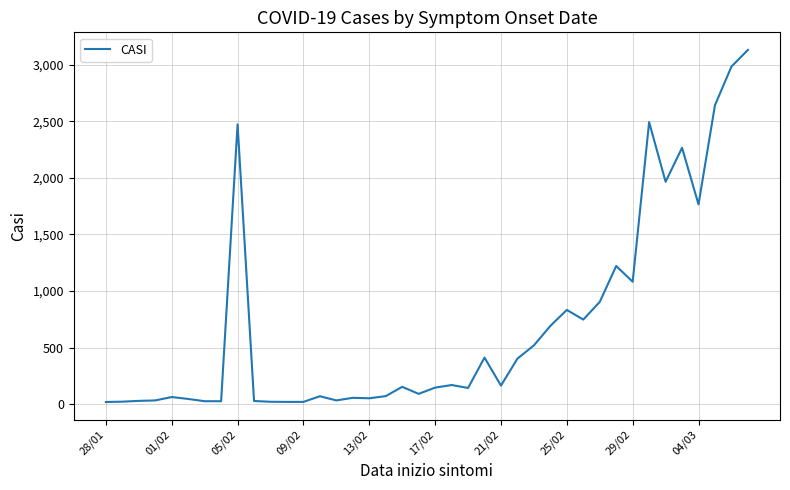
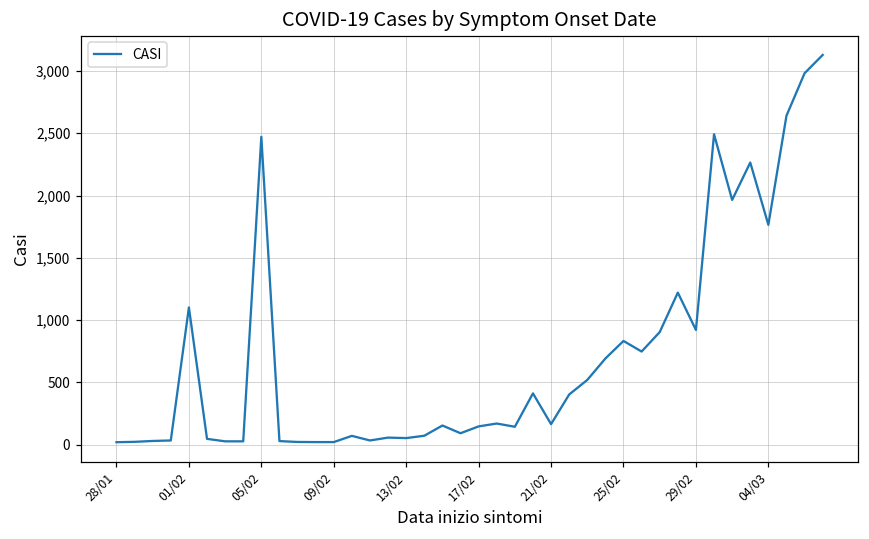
01/02: 60 -> 1,100
29/02: 1,080 -> 920
